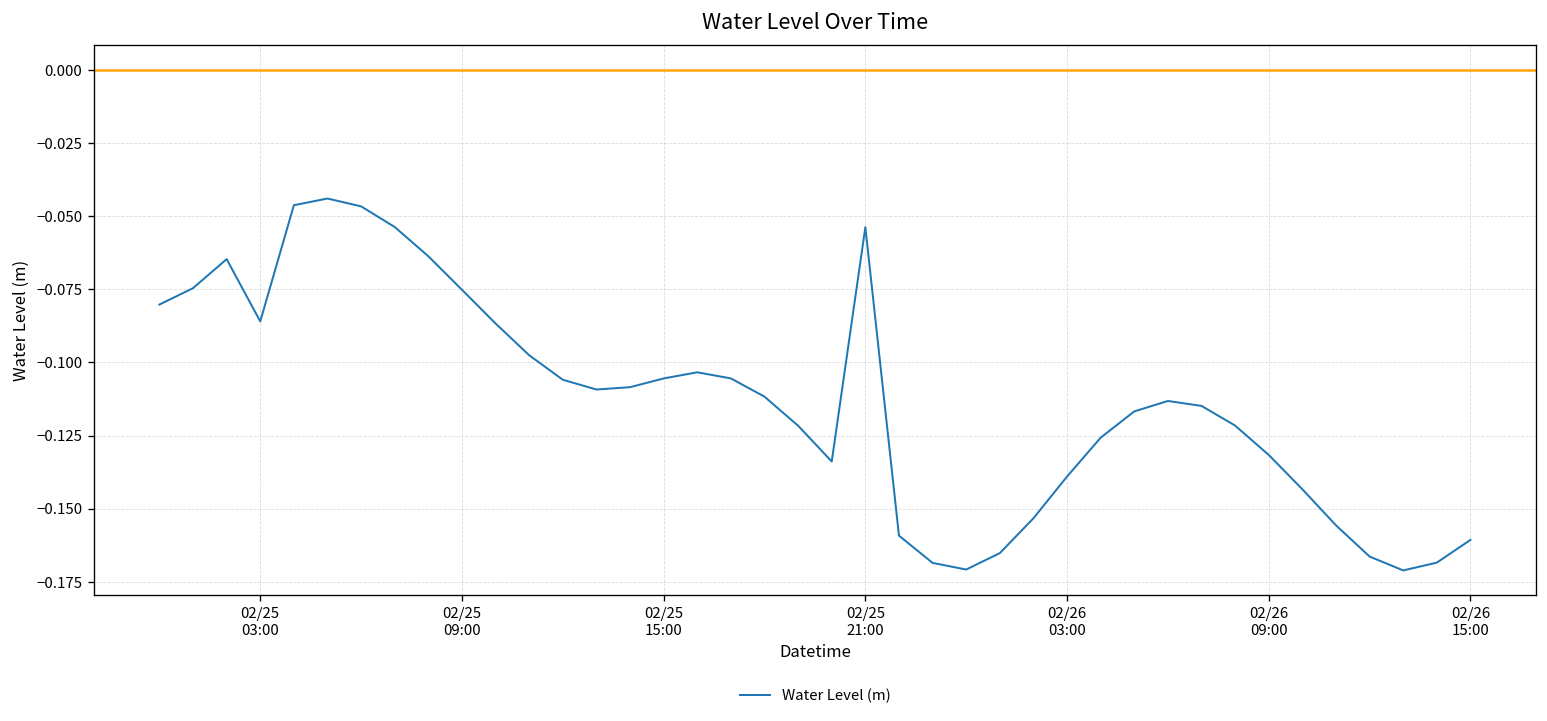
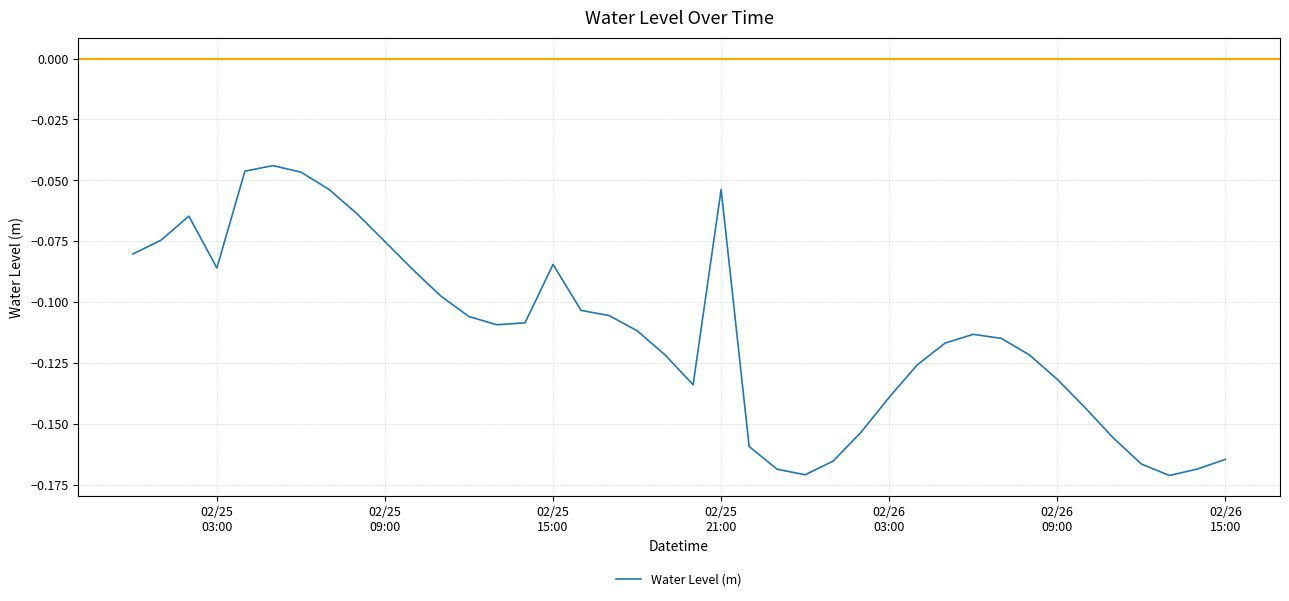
02/25 15:00: -0.105 -> -0.084
02/26 15:00: -0.161 -> -0.165
